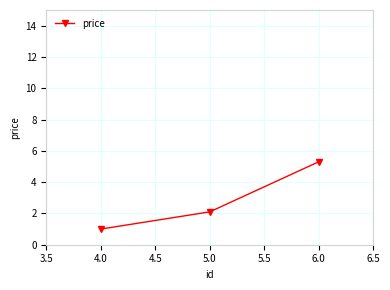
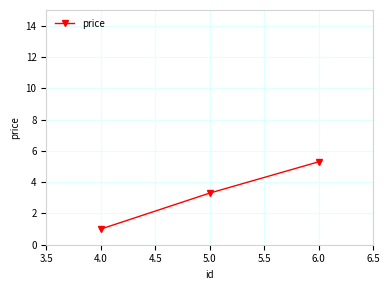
5.0: 2.1 -> 3.3
